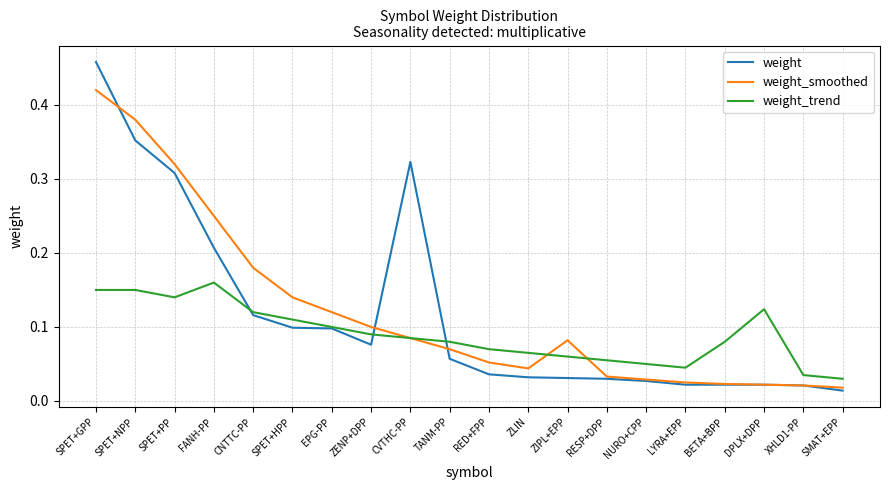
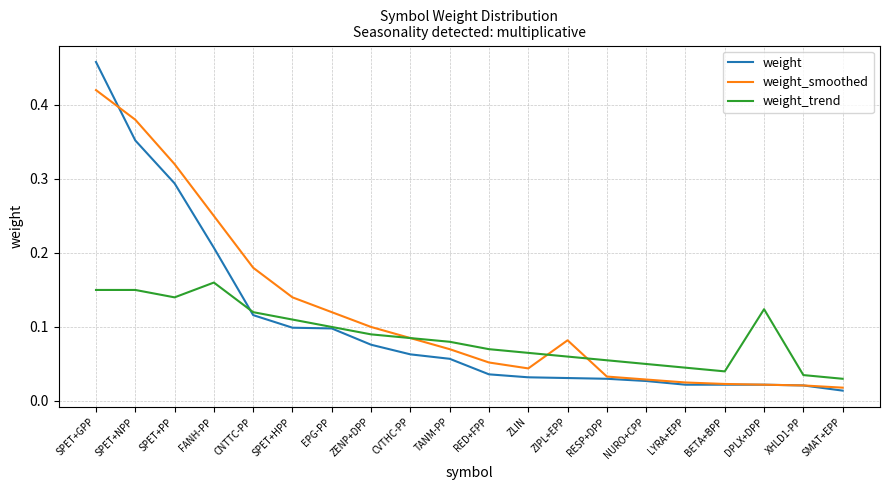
weight, SPET+PP: 0.31 -> 0.29
weight, CVTHC-PP: 0.32 -> 0.06
weight_trend, BETA+BPP: 0.08 -> 0.04
